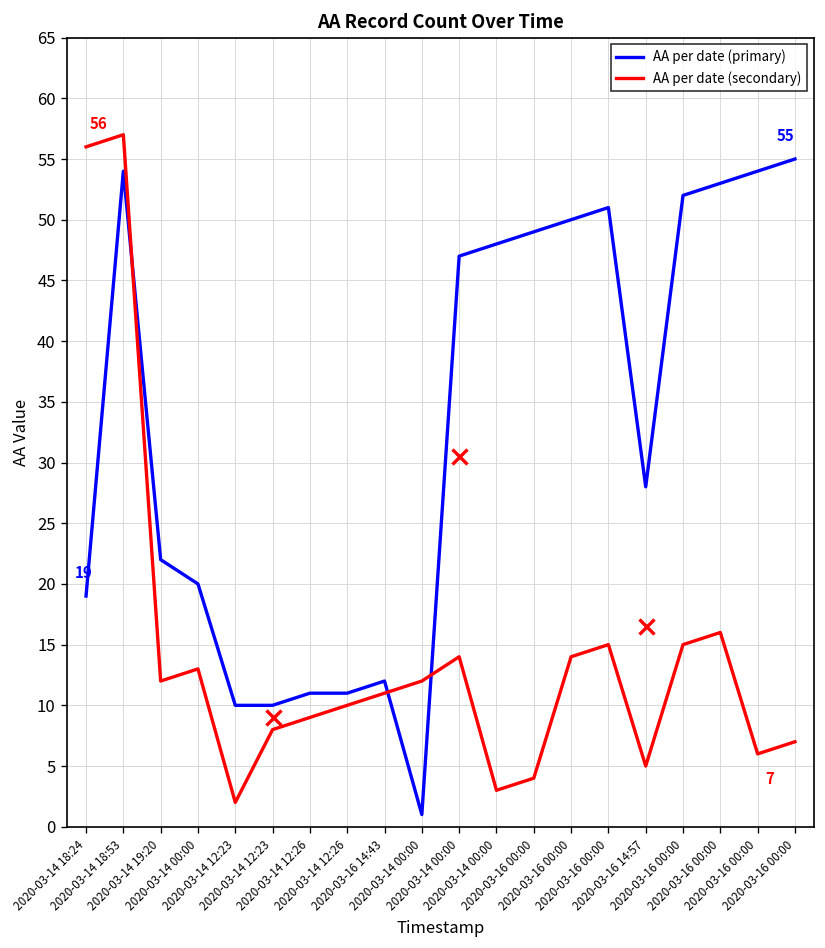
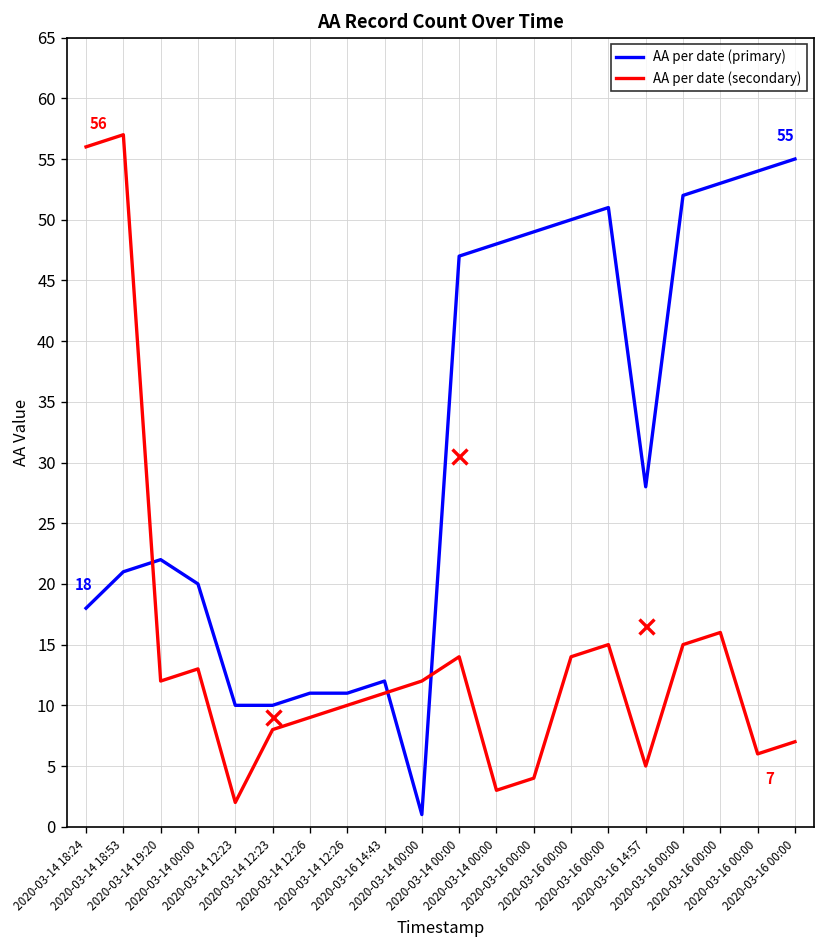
AA per date (primary), 2020-03-14 18:24: 19 -> 18
AA per date (primary), 2020-03-14 18:53: 54 -> 21
